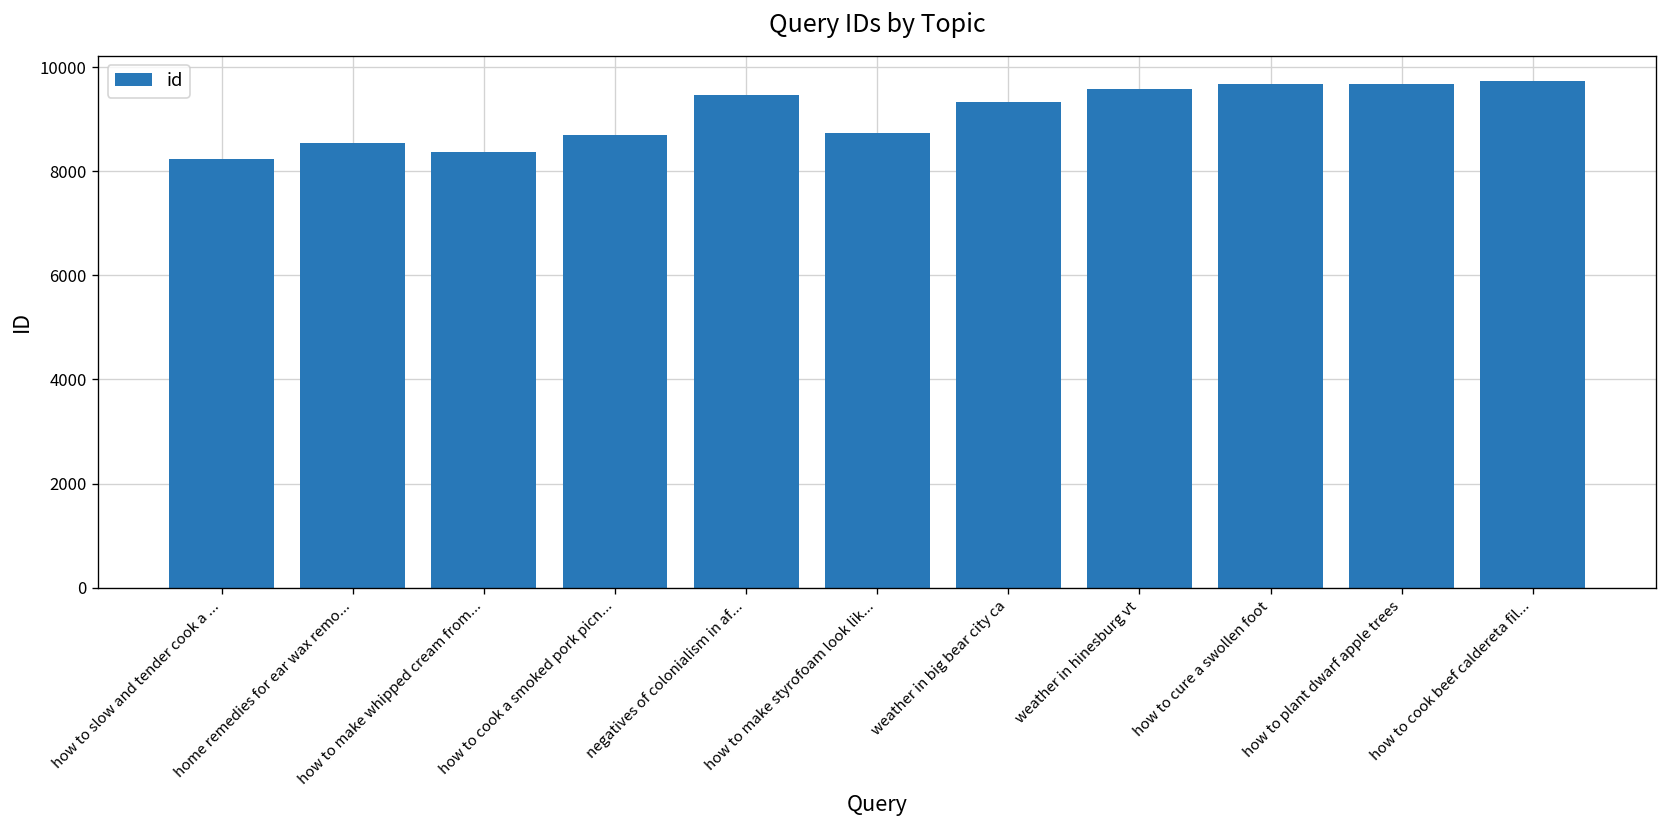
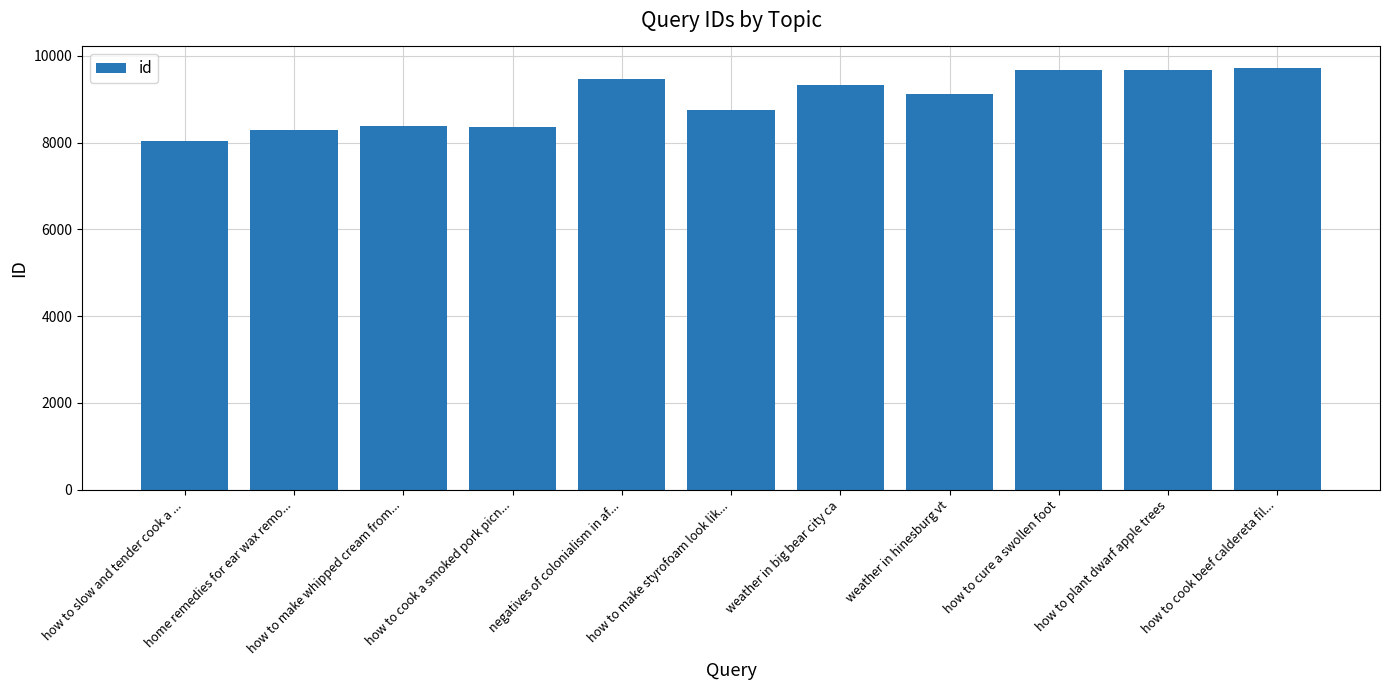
how to slow and tender cook a ...: 8200 -> 8000
home remedies for ear wax remo...: 8500 -> 8300
how to cook a smoked pork picn...: 8700 -> 8400
weather in hinesburg vt: 9600 -> 9100
